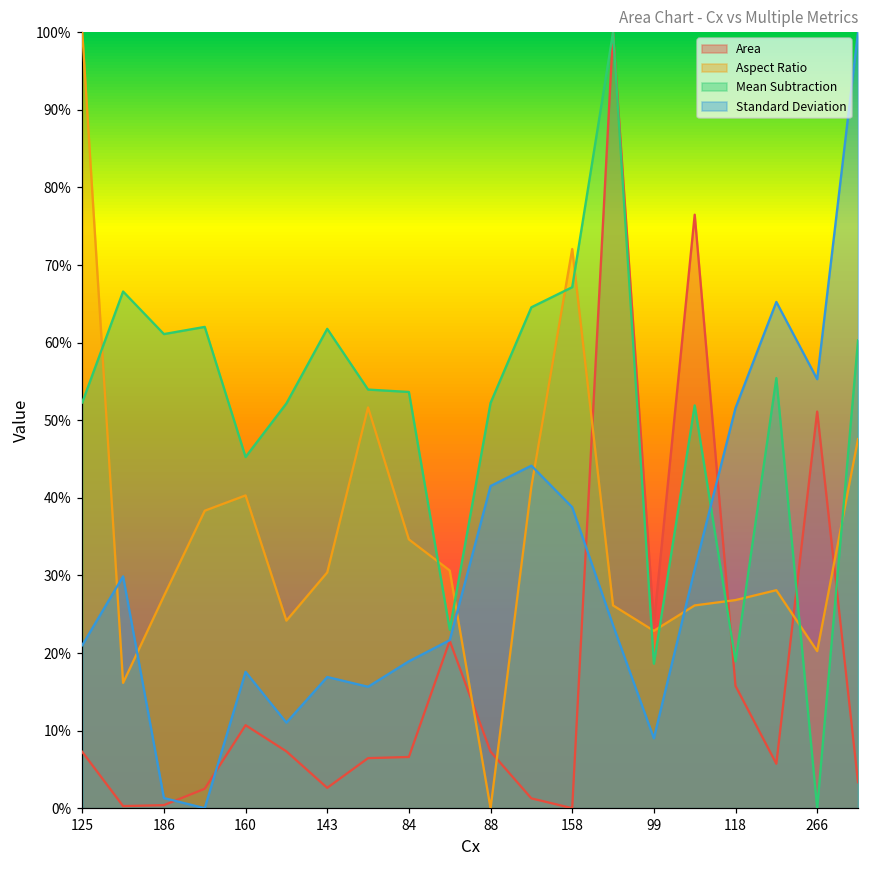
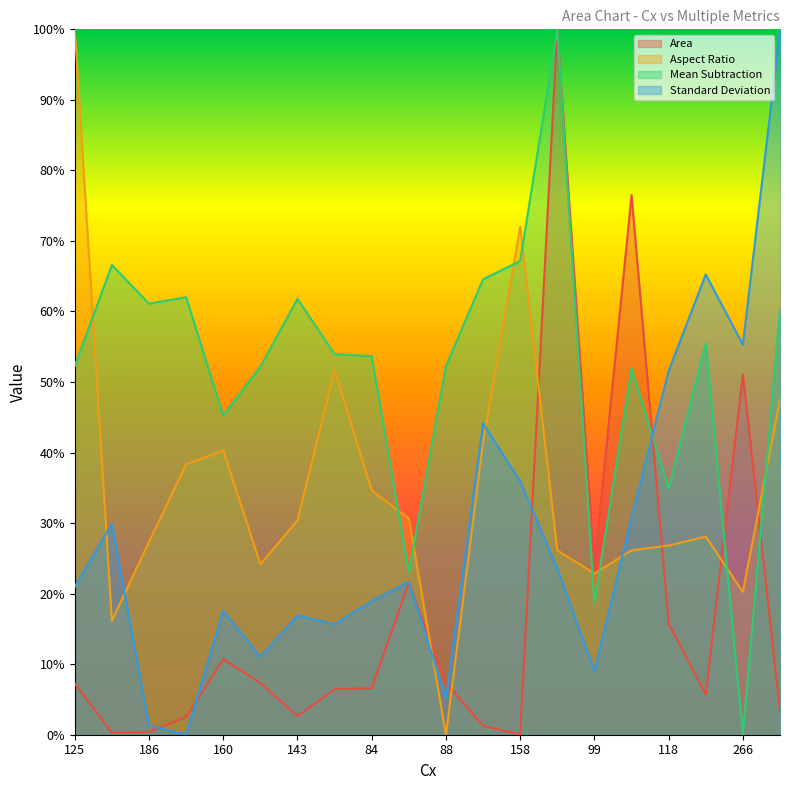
Standard Deviation, 88: 42% -> 5%
Standard Deviation, 158: 39% -> 36%
Mean Subtraction, 118: 19% -> 35%
